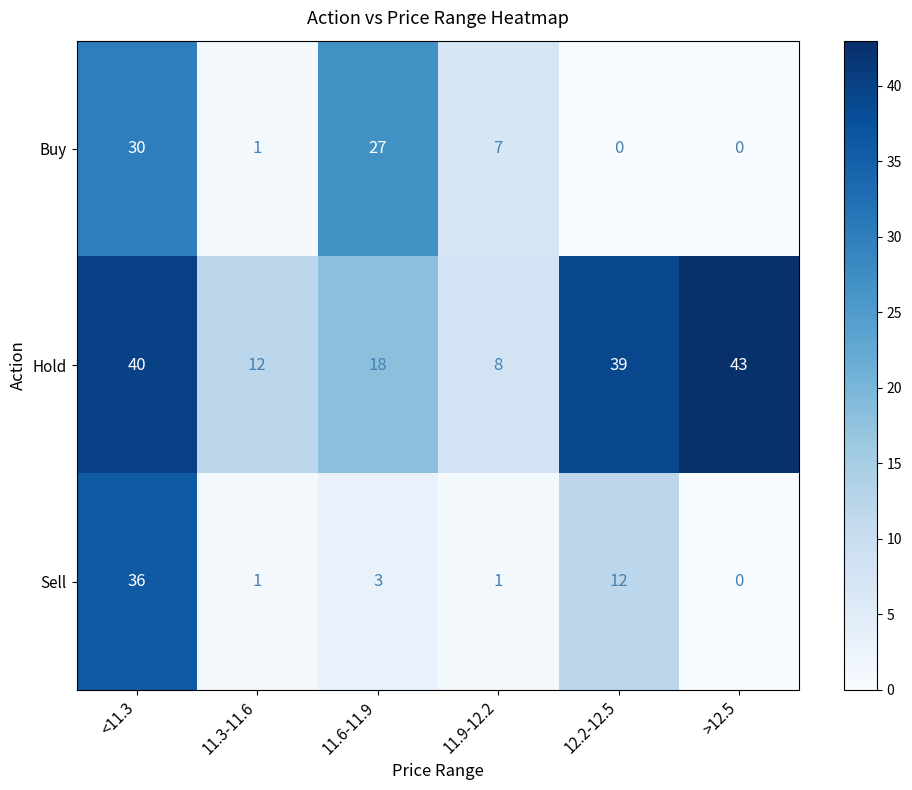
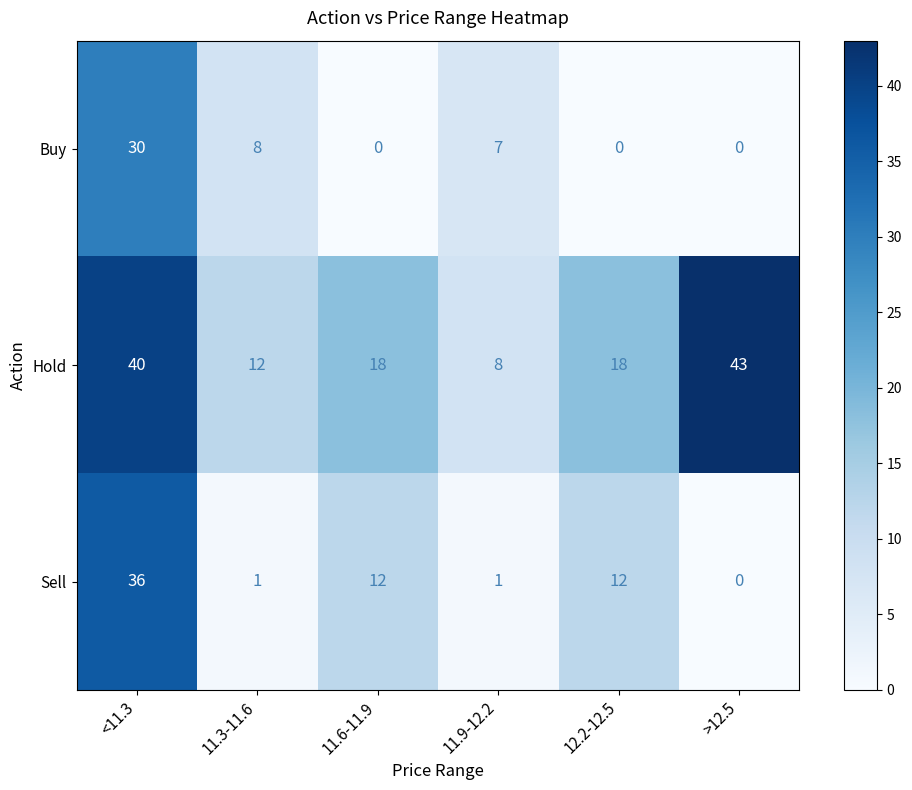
Buy, 11.3-11.6: 1 -> 8
Buy, 11.6-11.9: 27 -> 0
Hold, 12.2-12.5: 39 -> 18
Sell, 11.6-11.9: 3 -> 12
